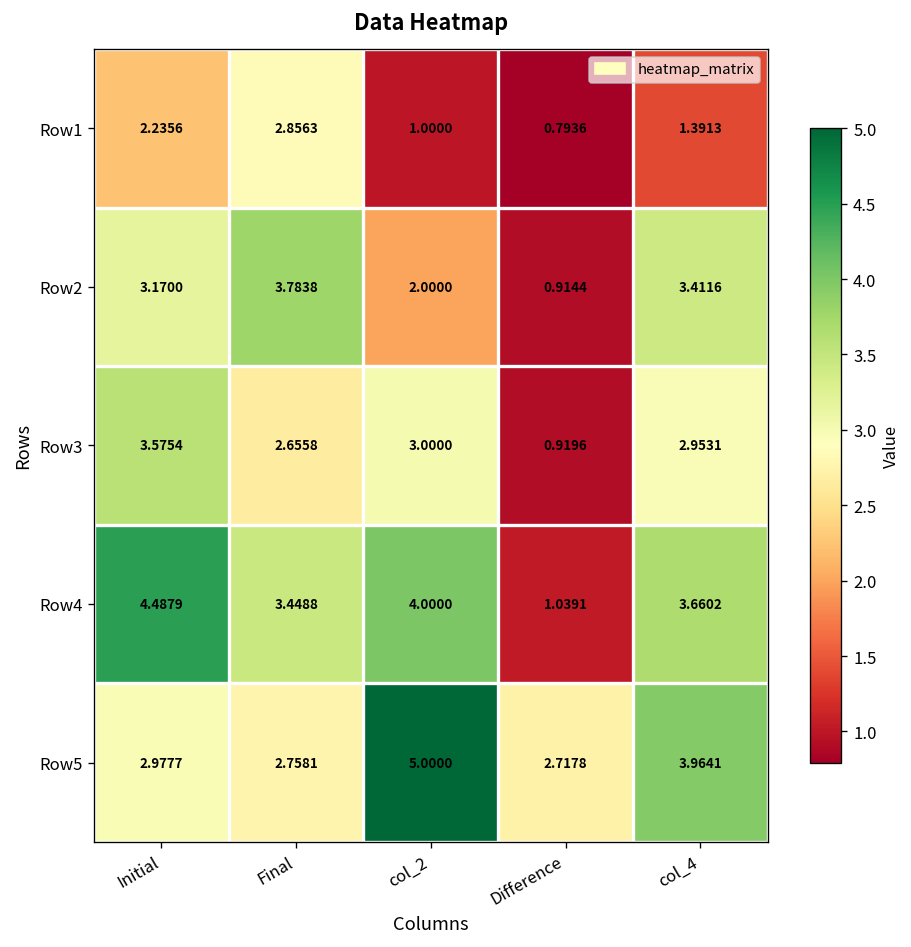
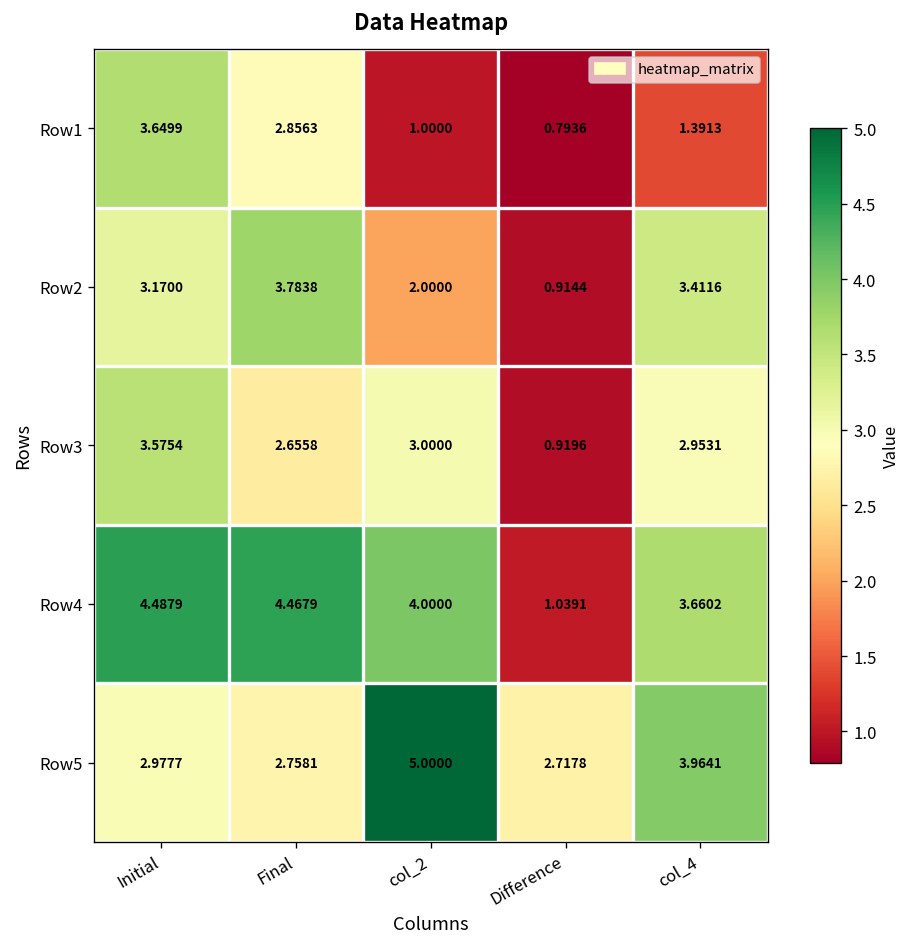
Row1, Initial: 2.2356 -> 3.6499
Row4, Final: 3.4488 -> 4.4679
